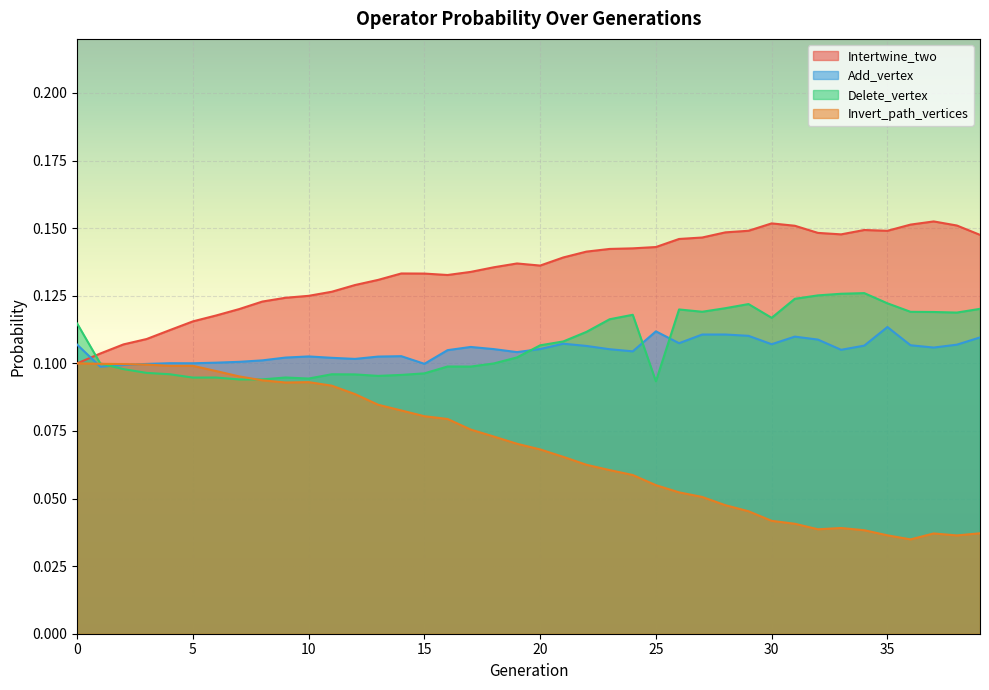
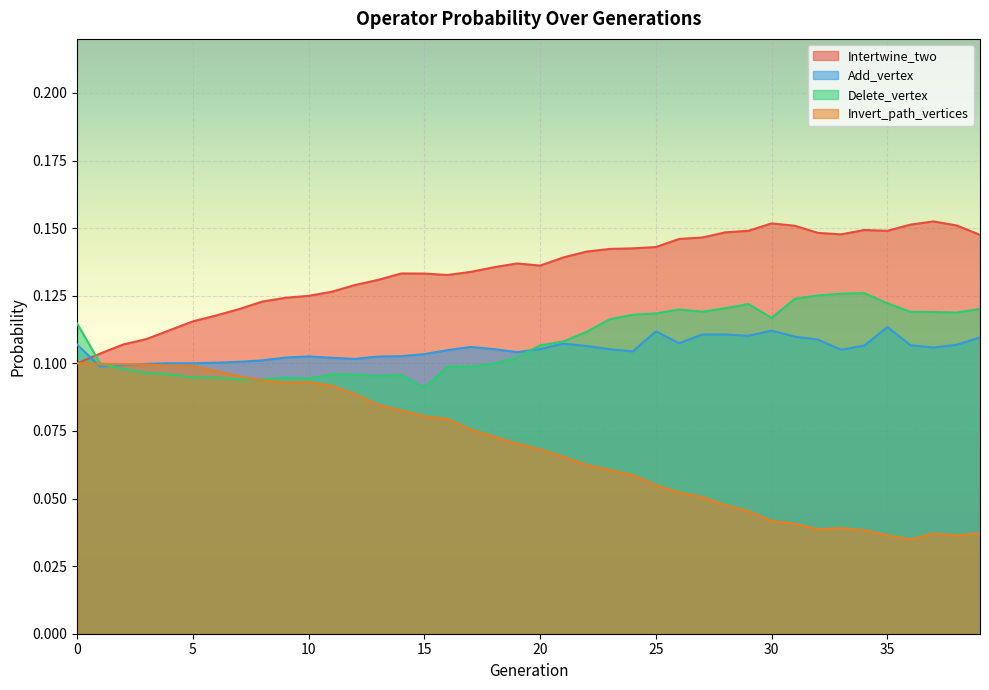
Add_vertex, 15: 0.100 -> 0.103
Delete_vertex, 15: 0.096 -> 0.091
Delete_vertex, 25: 0.093 -> 0.118
Add_vertex, 30: 0.107 -> 0.112
